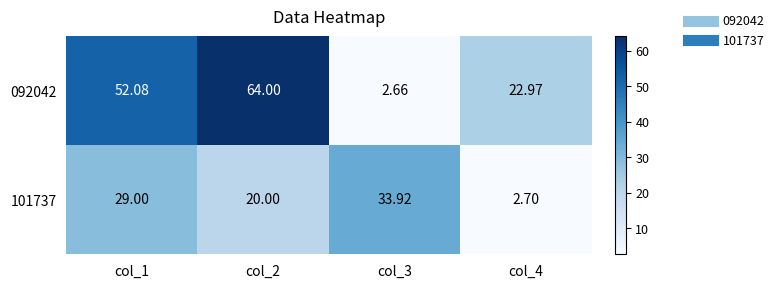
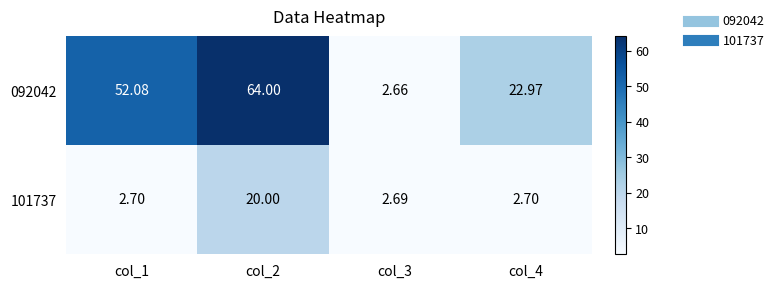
101737, col_1: 29.00 -> 2.70
101737, col_3: 33.92 -> 2.69
